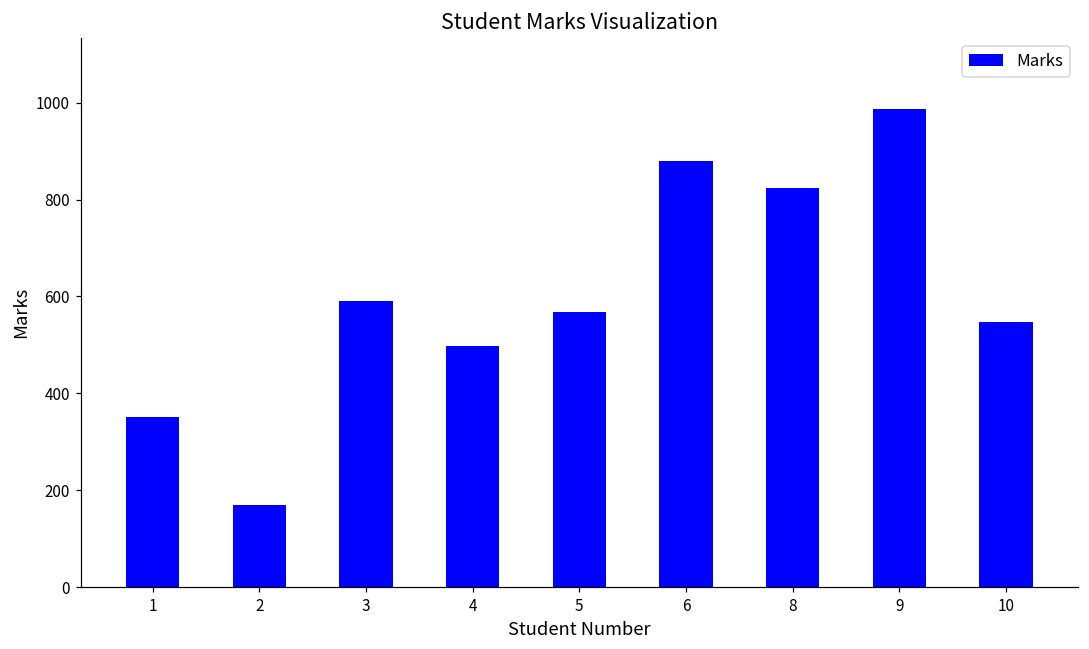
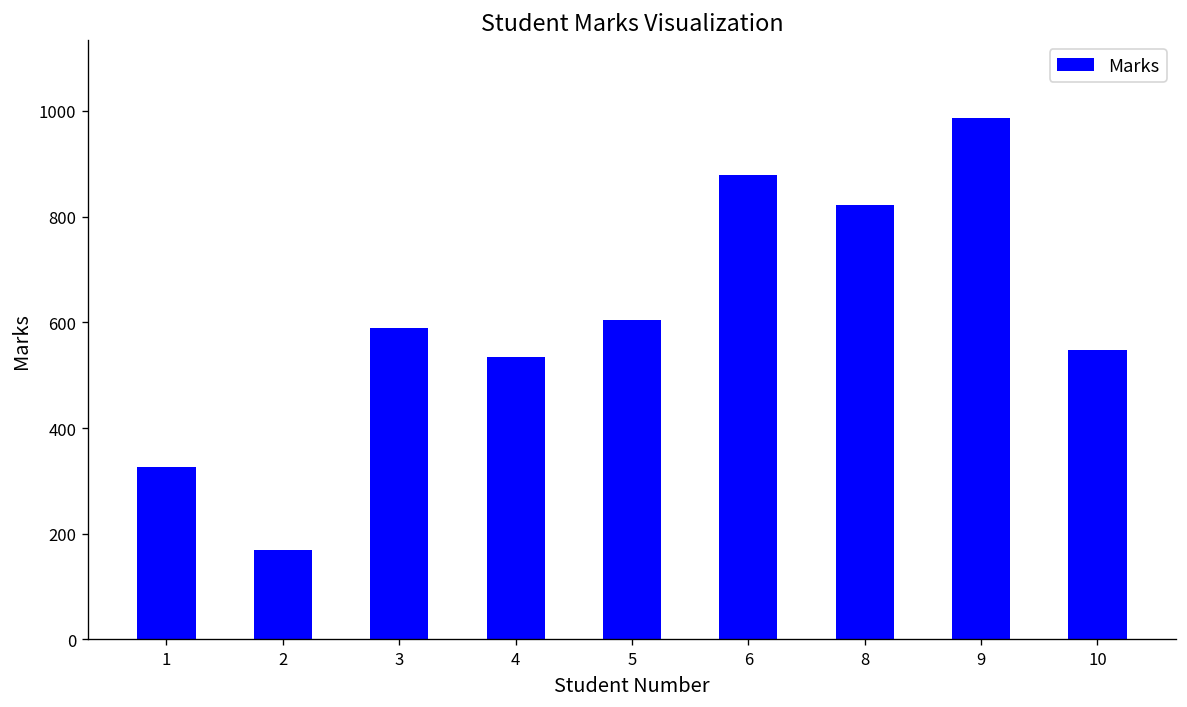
1: 350 -> 330
4: 500 -> 540
5: 570 -> 600
